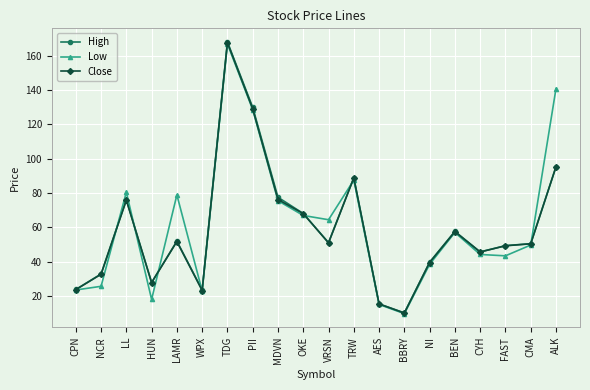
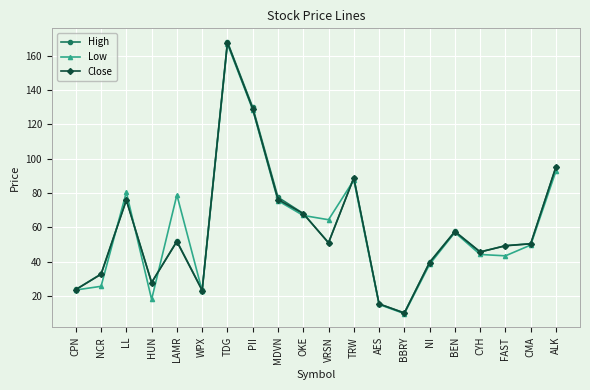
Low, ALK: 141 -> 93
